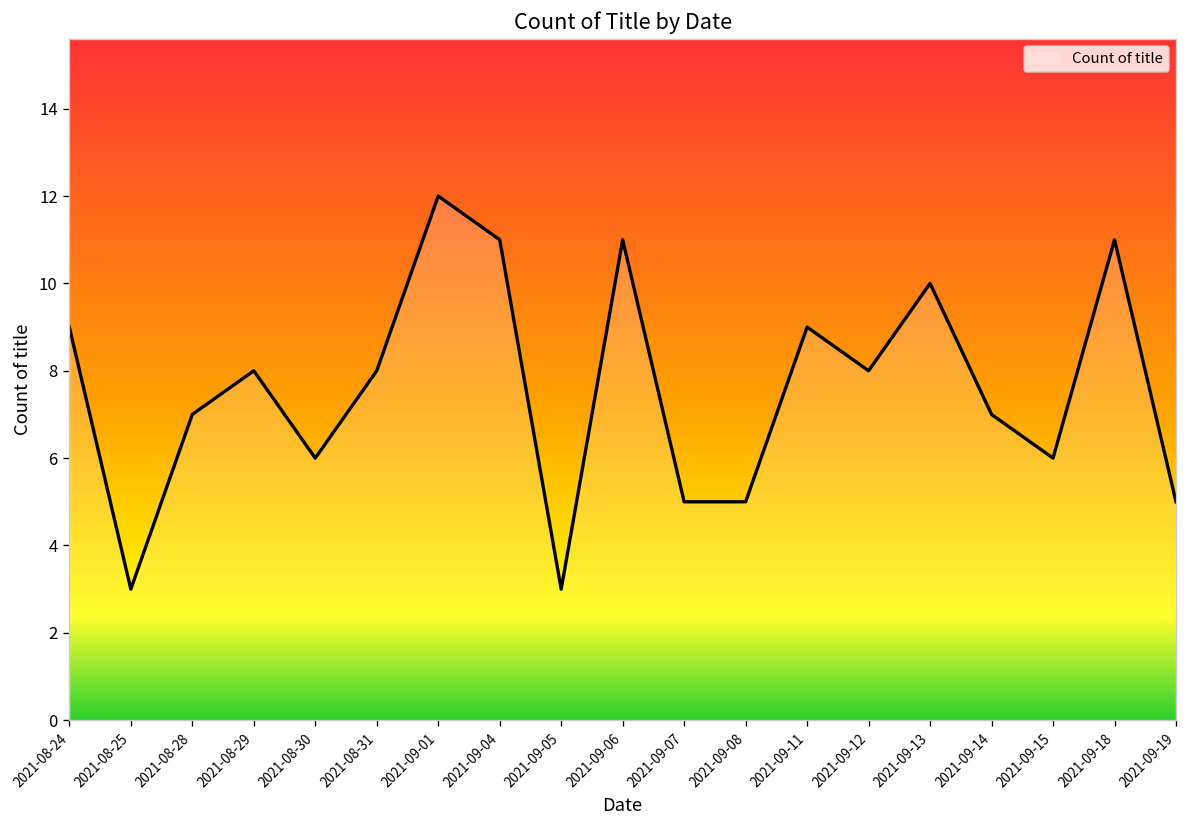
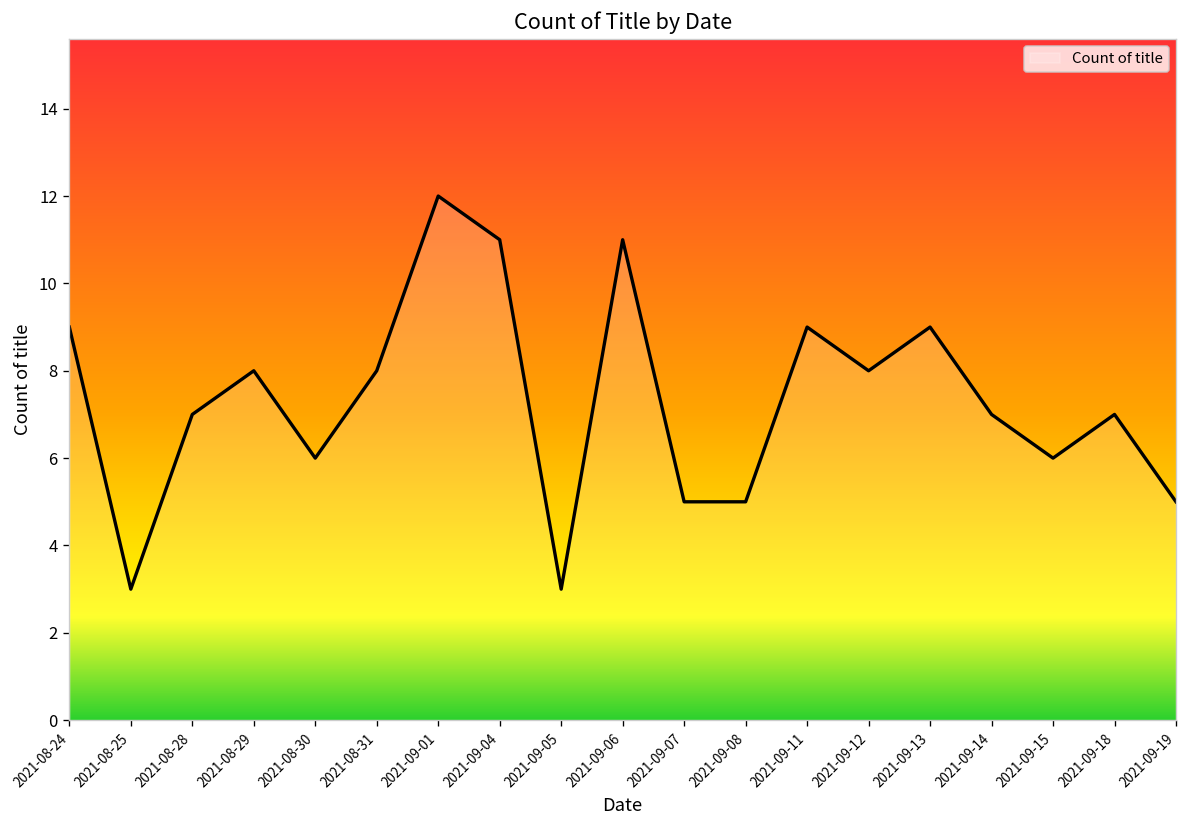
2021-09-13: 10 -> 9
2021-09-18: 11 -> 7
